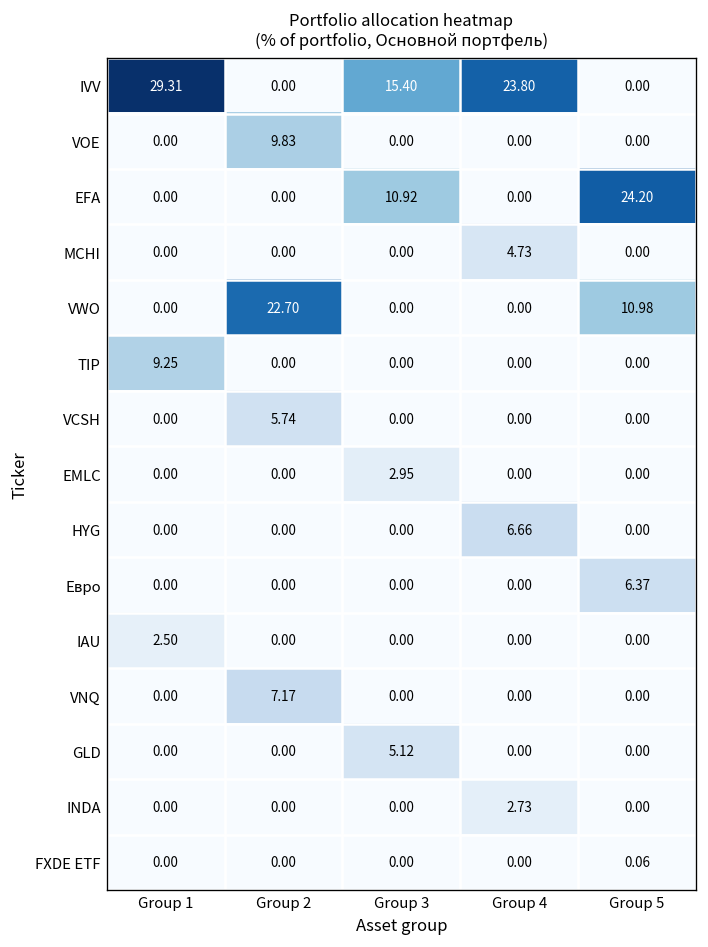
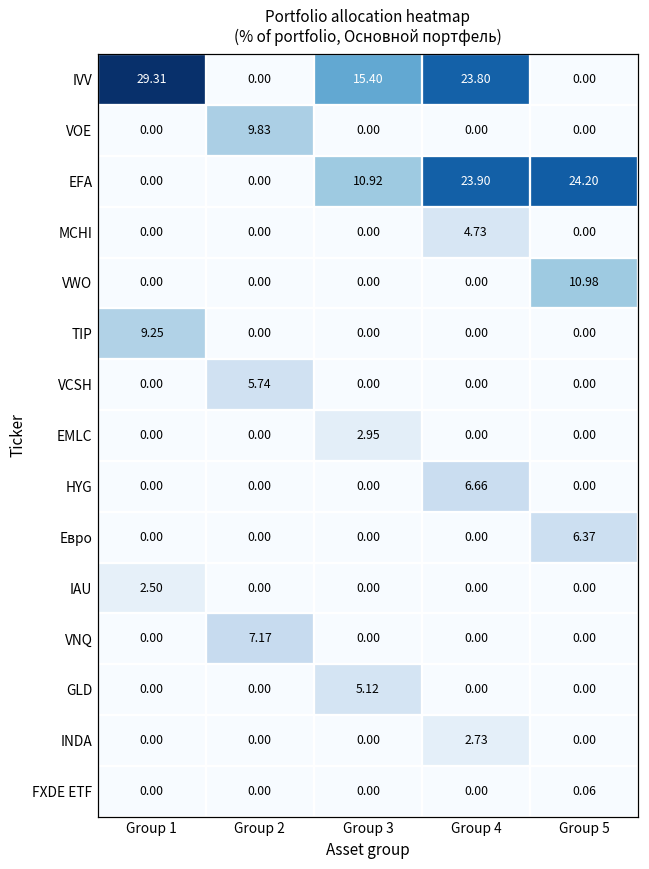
EFA, Group 4: 0.00 -> 23.90
VWO, Group 2: 22.70 -> 0.00
